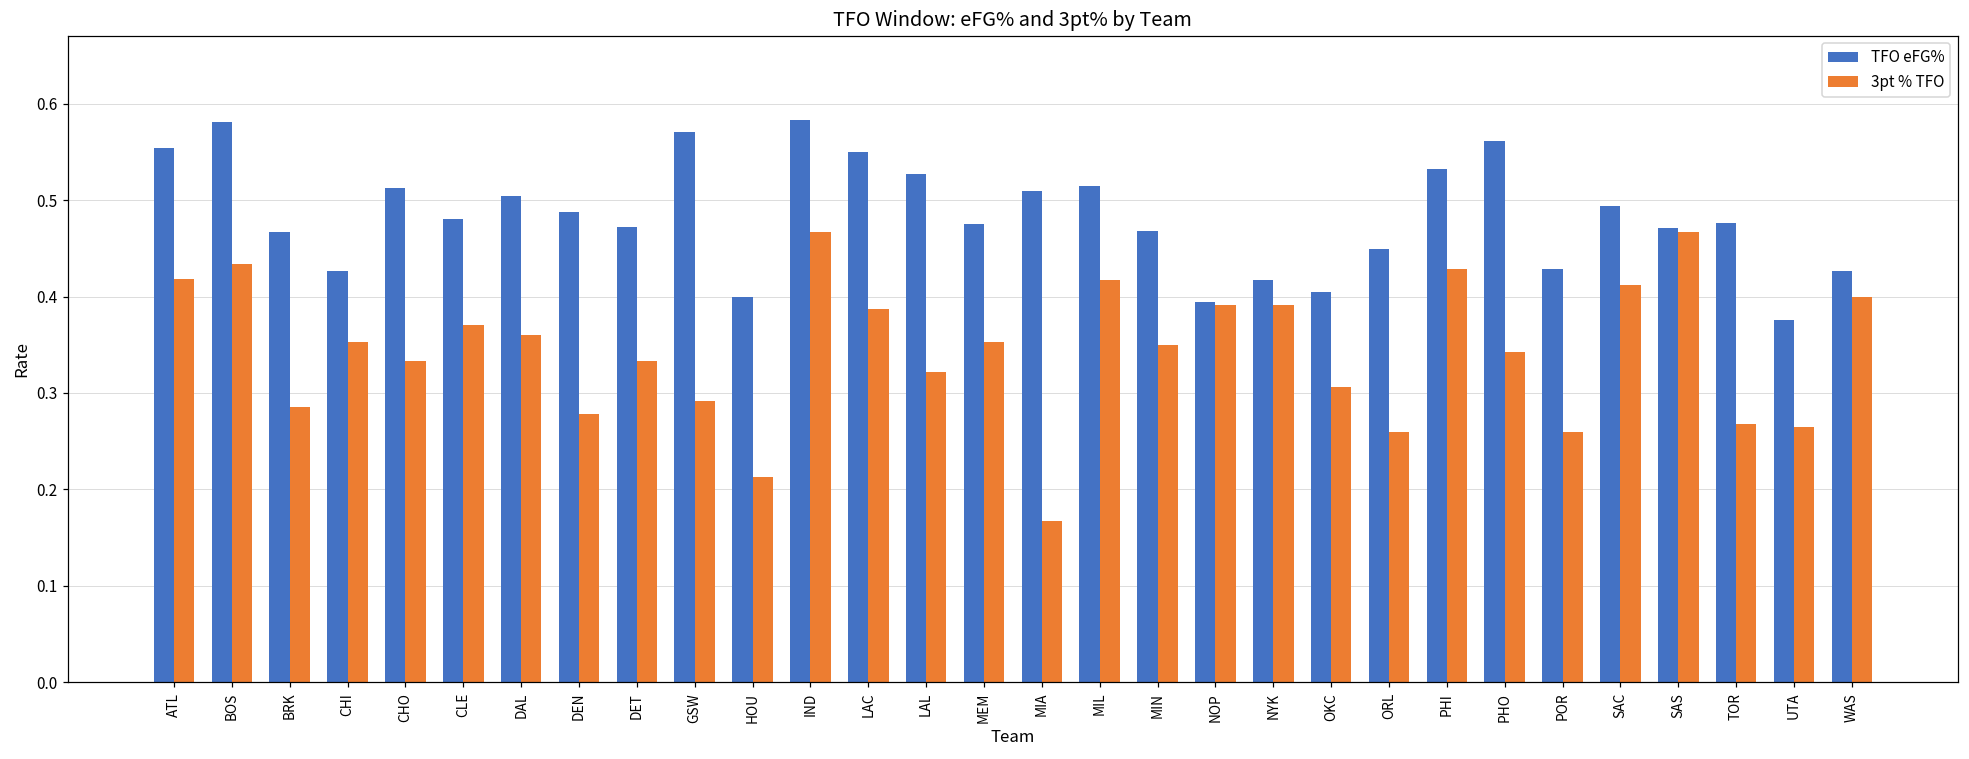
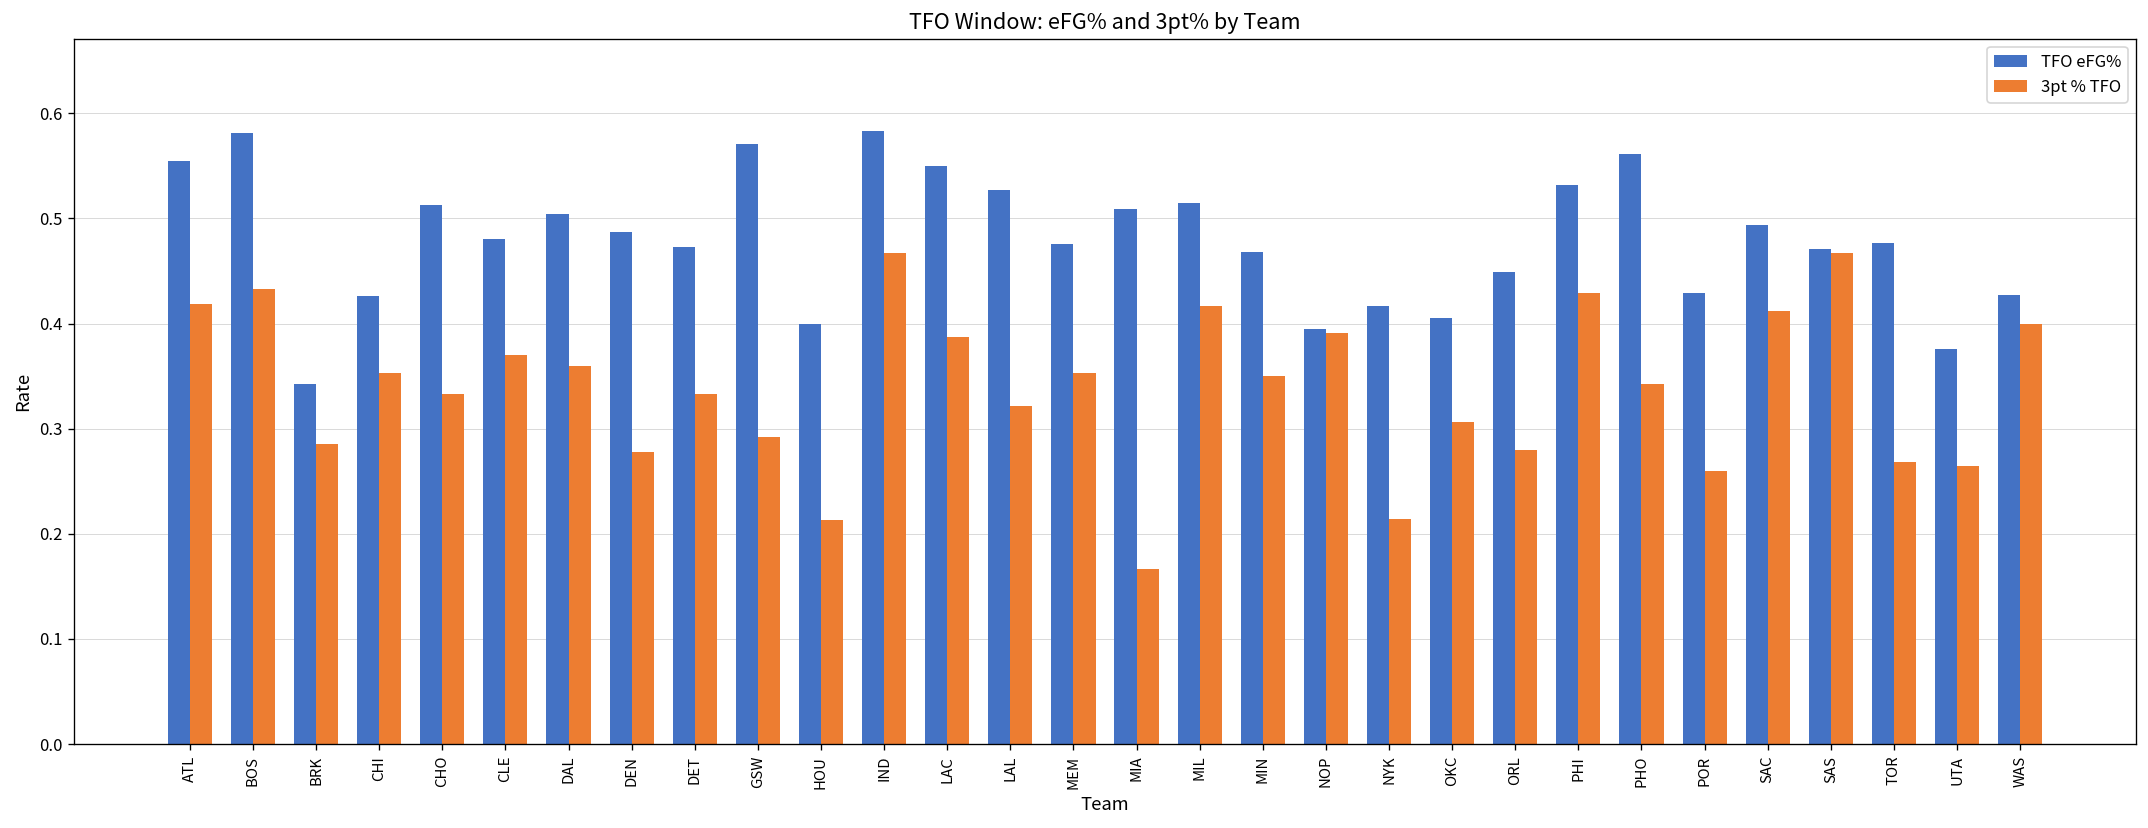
TFO eFG%, BRK: 0.47 -> 0.34
3pt % TFO, NYK: 0.39 -> 0.21
3pt % TFO, ORL: 0.26 -> 0.28
